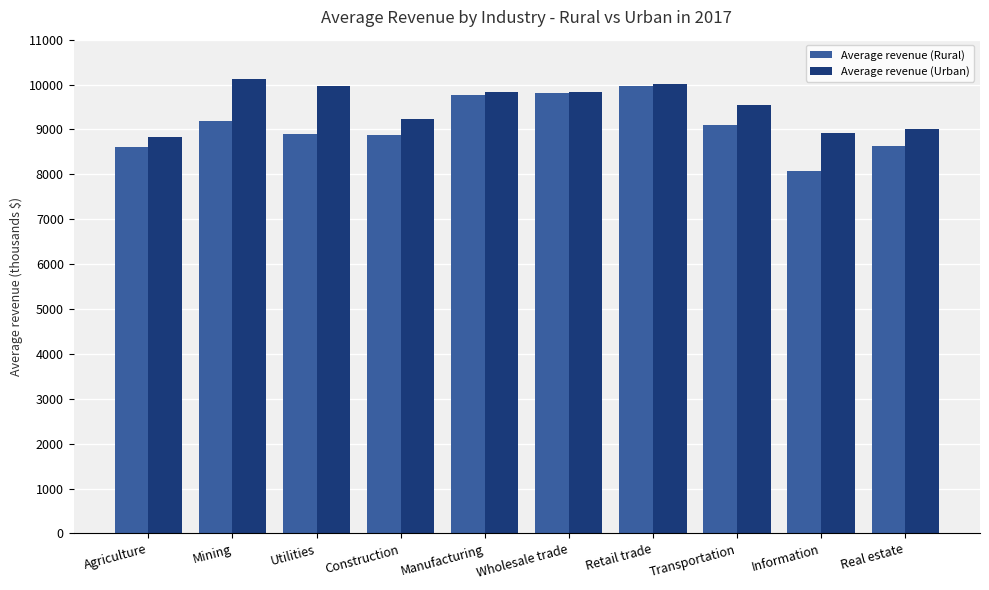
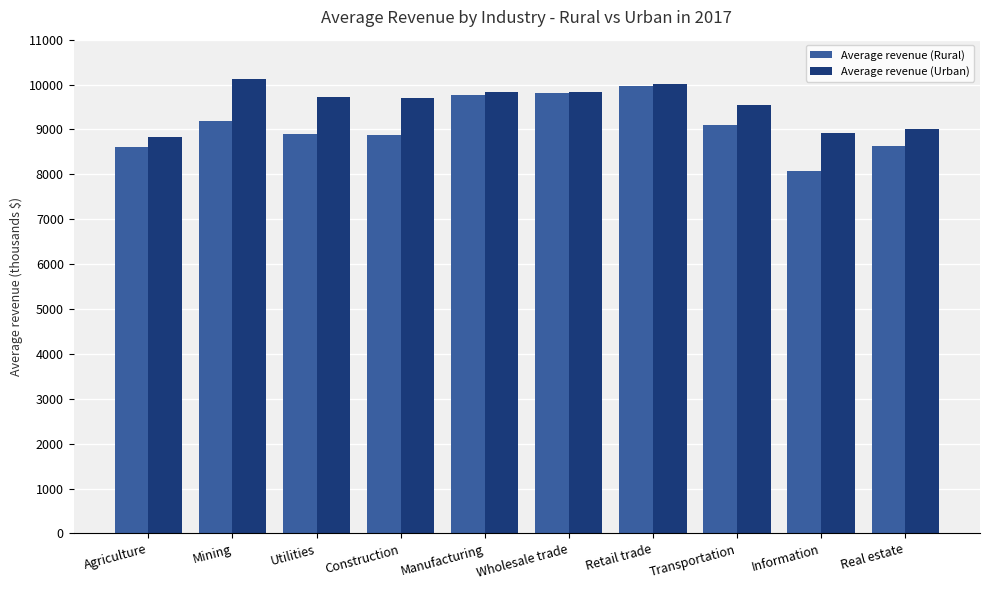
Average revenue (Urban), Utilities: 10000 -> 9700
Average revenue (Urban), Construction: 9200 -> 9700
